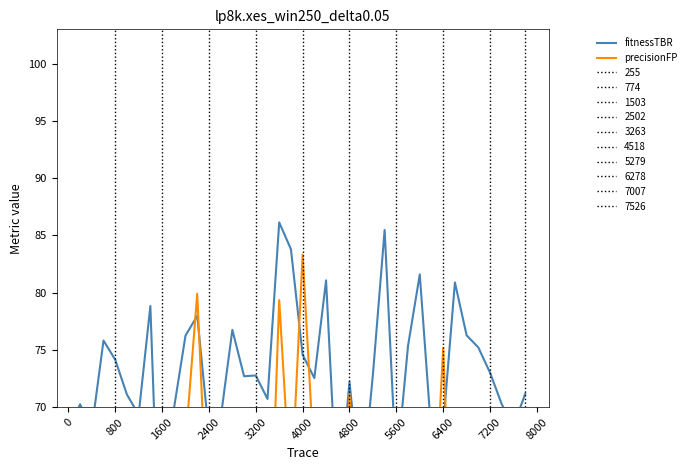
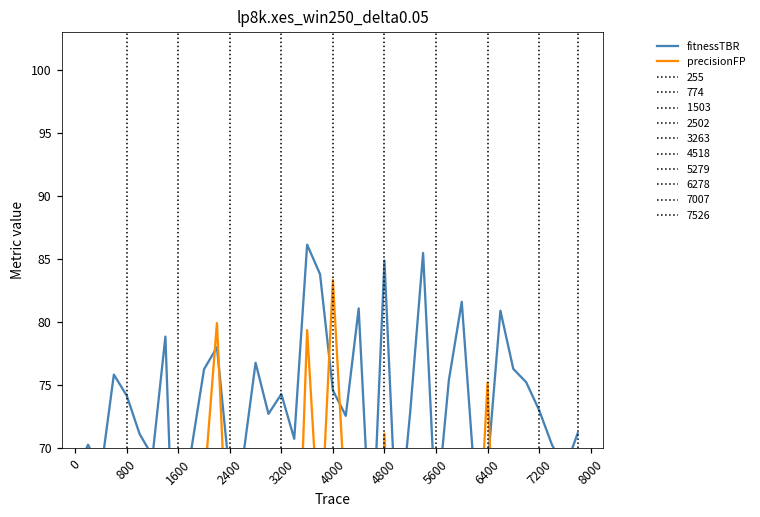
fitnessTBR, 3200: 72.8 -> 74.3
fitnessTBR, 4800: 72.2 -> 84.9
